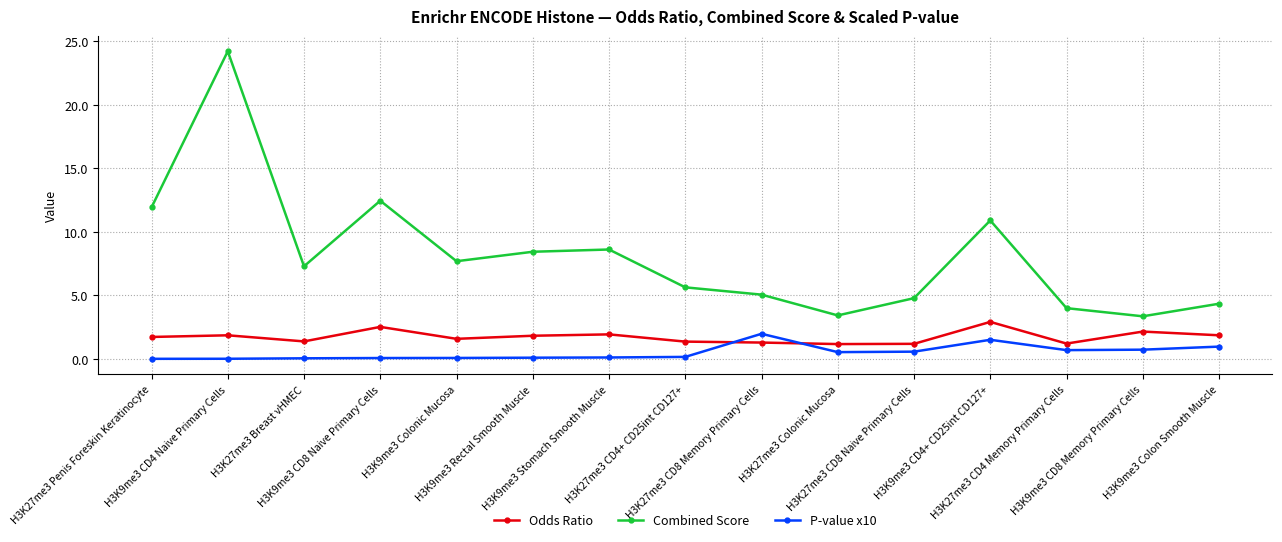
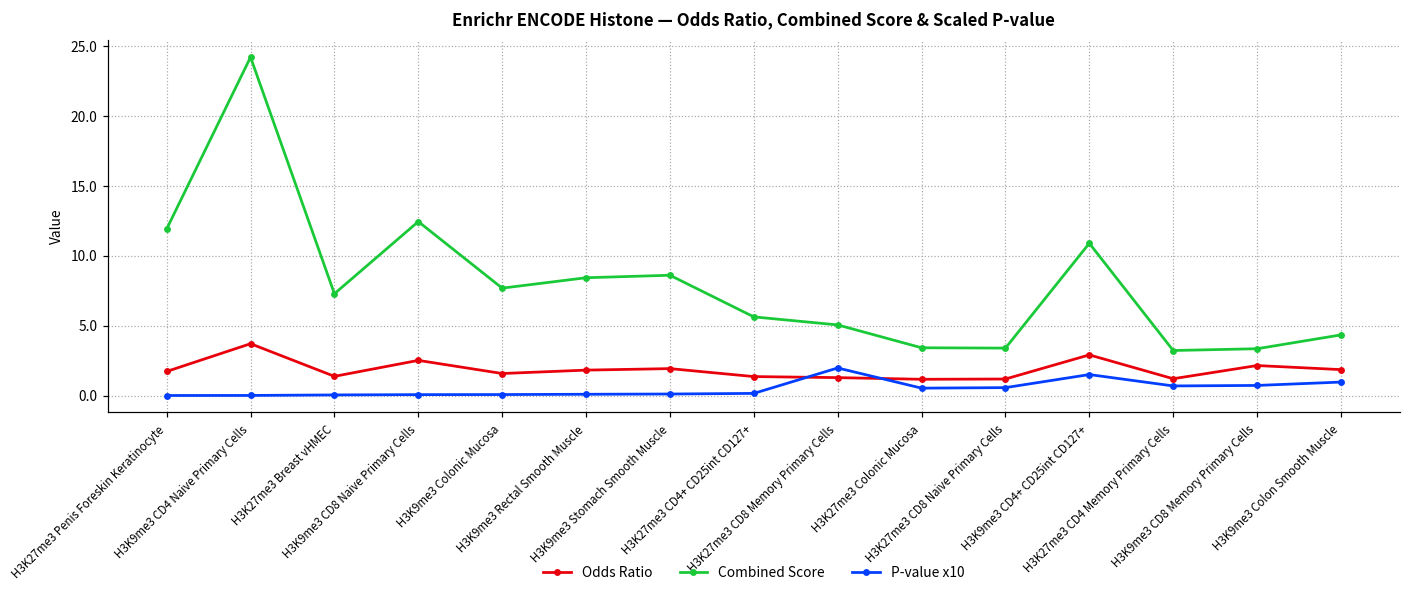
Odds Ratio, H3K9me3 CD4 Naive Primary Cells: 1.9 -> 3.7
Combined Score, H3K27me3 CD8 Naive Primary Cells: 4.8 -> 3.4
Combined Score, H3K27me3 CD4 Memory Primary Cells: 4.0 -> 3.2
